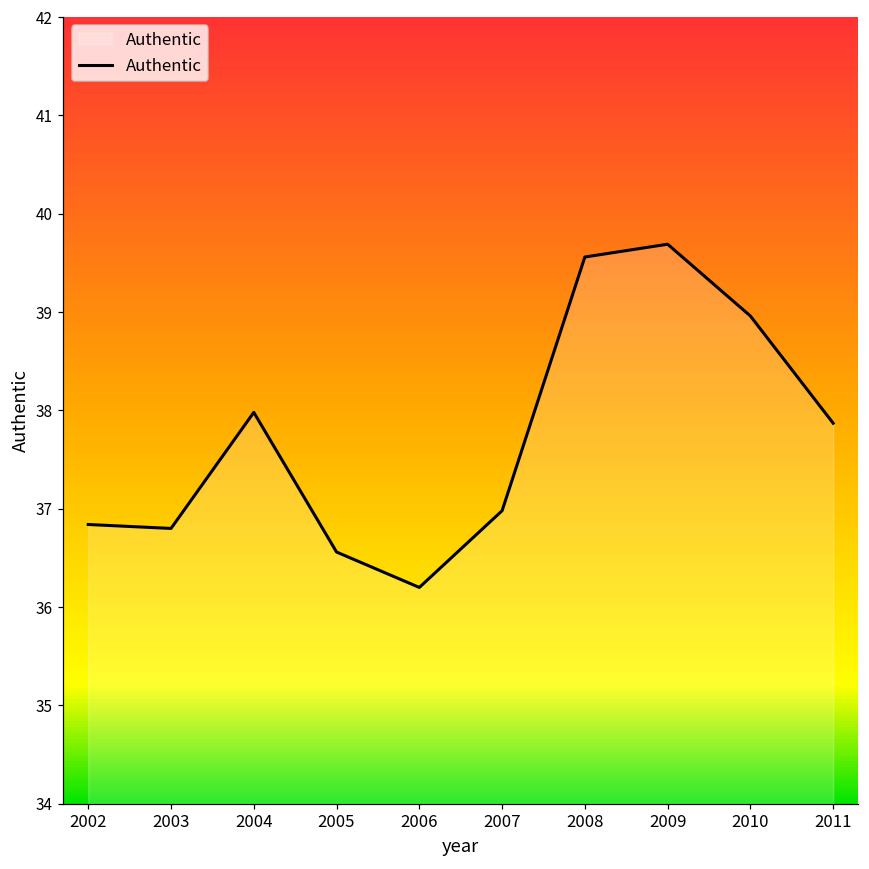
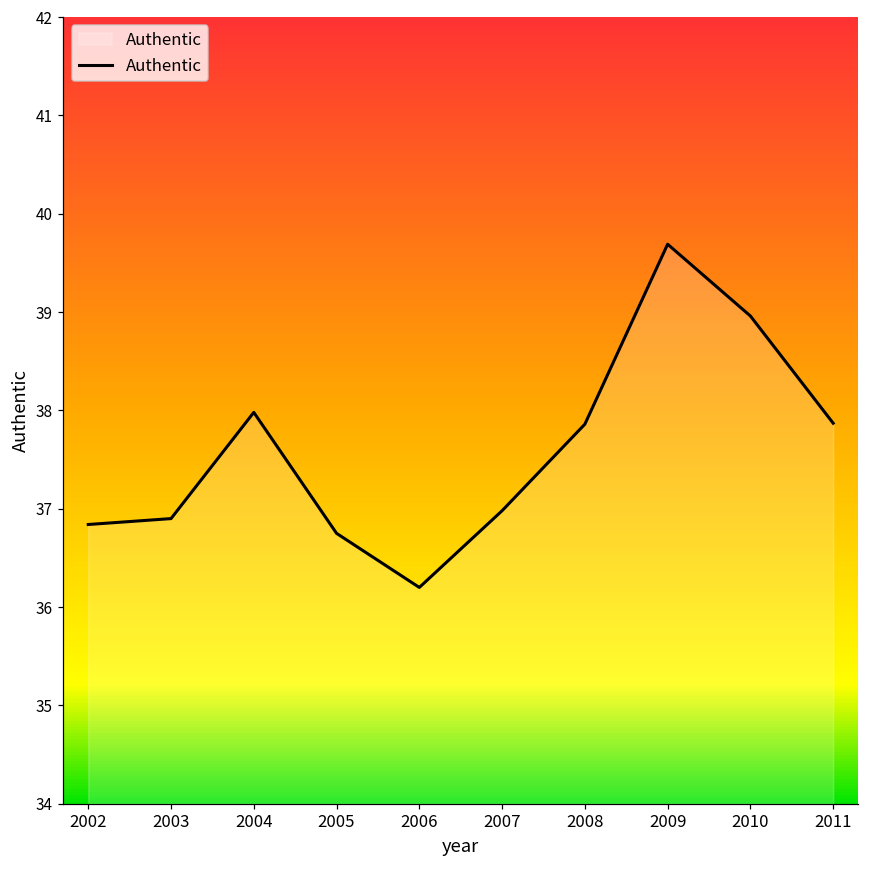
2003: 36.8 -> 36.9
2005: 36.6 -> 36.8
2008: 39.6 -> 37.9
